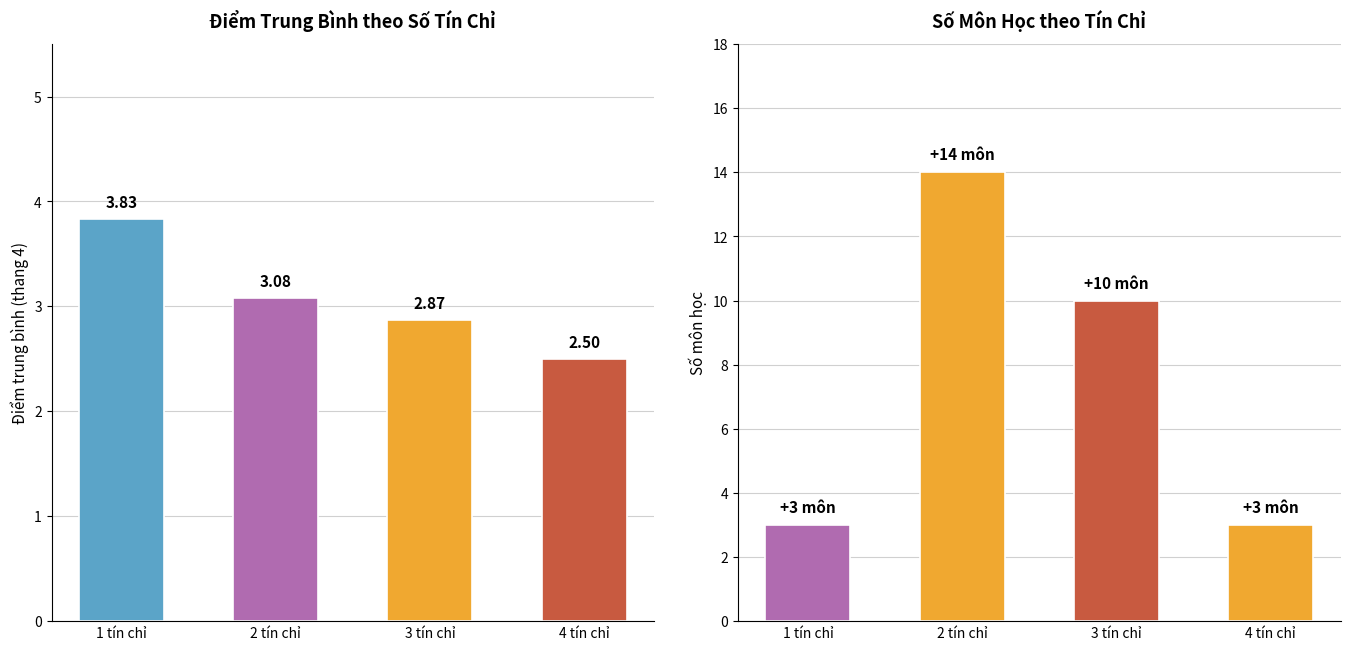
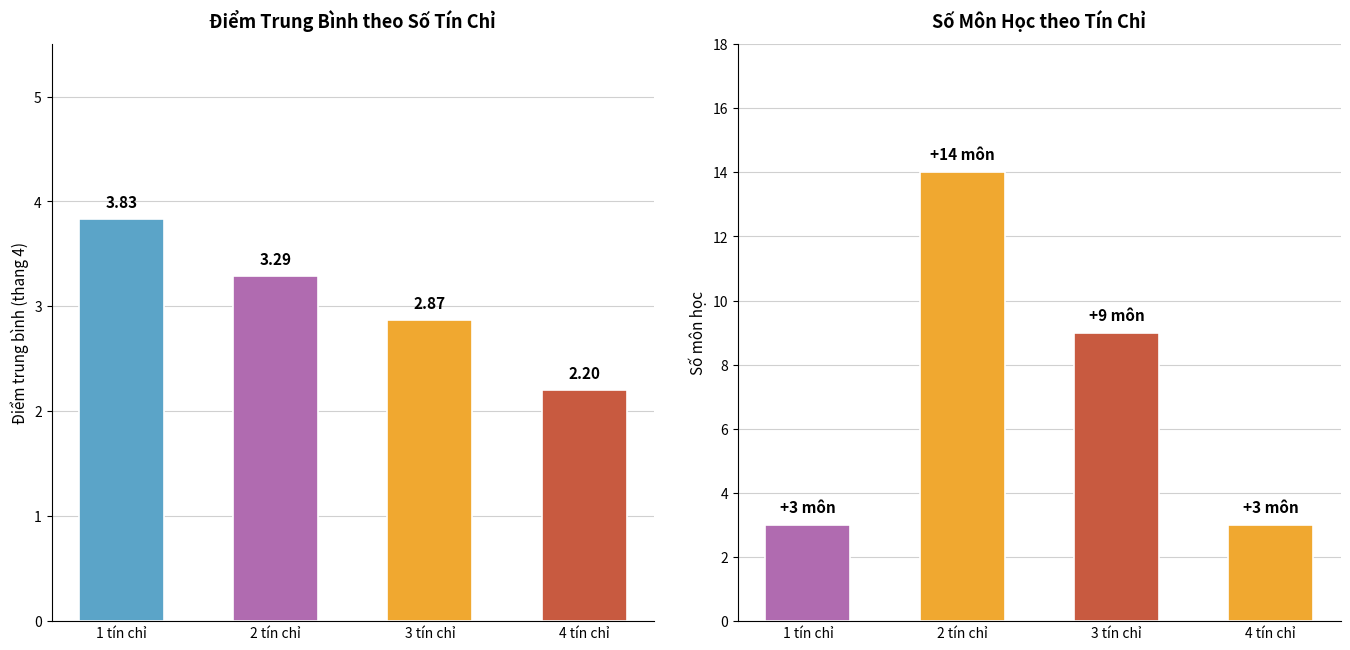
Điểm Trung Bình theo Số Tín Chỉ, 2 tín chỉ: 3.08 -> 3.29
Điểm Trung Bình theo Số Tín Chỉ, 4 tín chỉ: 2.50 -> 2.20
Số Môn Học theo Tín Chỉ, 3 tín chỉ: +10 -> +9
